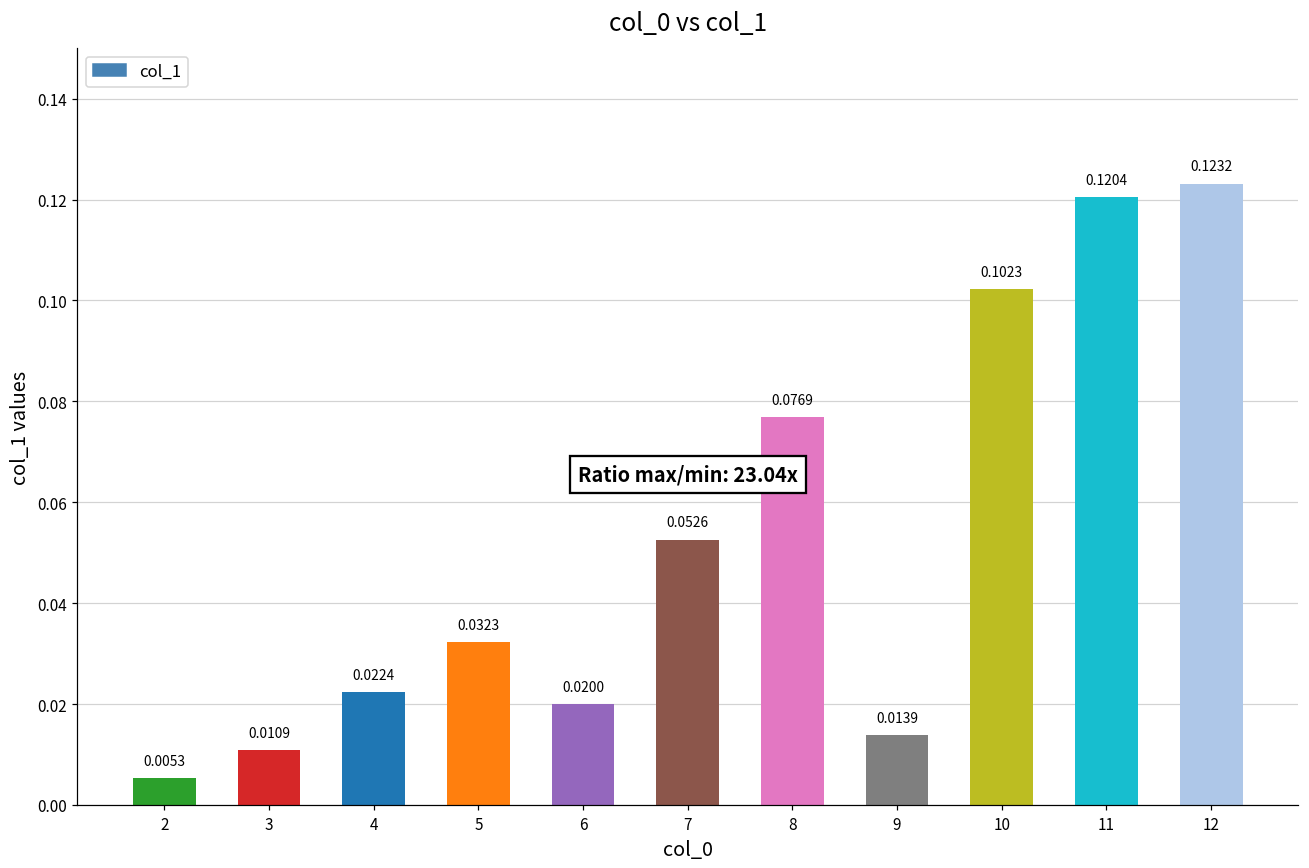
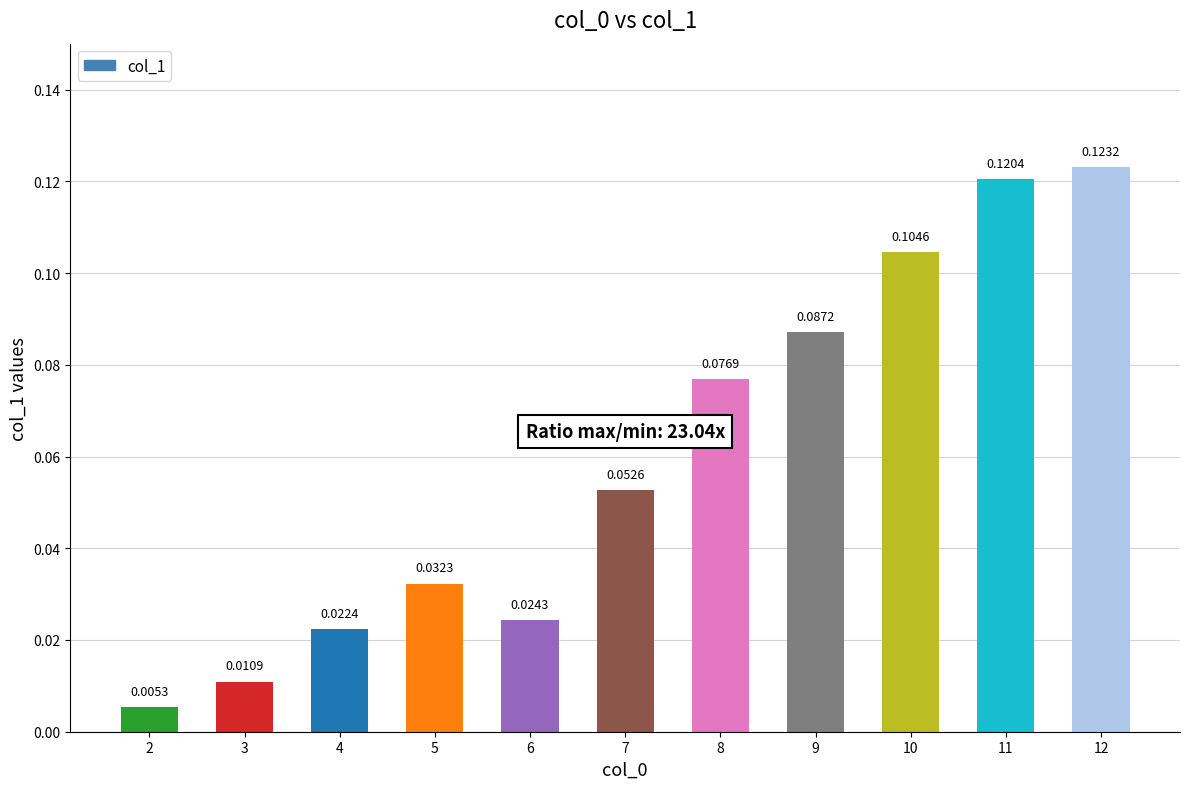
6: 0.0200 -> 0.0243
9: 0.0139 -> 0.0872
10: 0.1023 -> 0.1046
